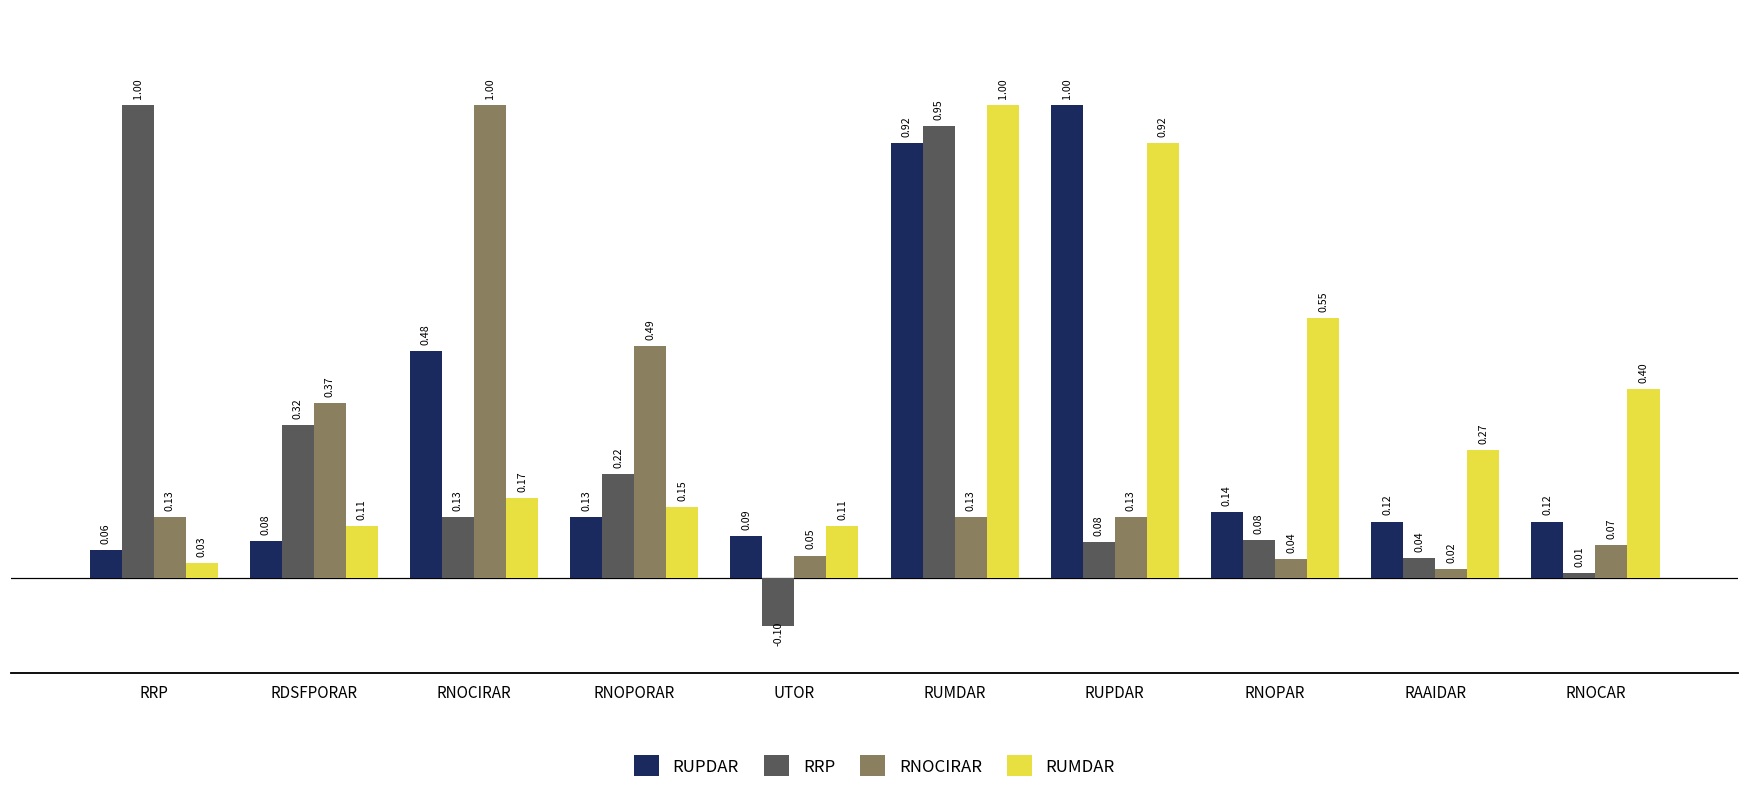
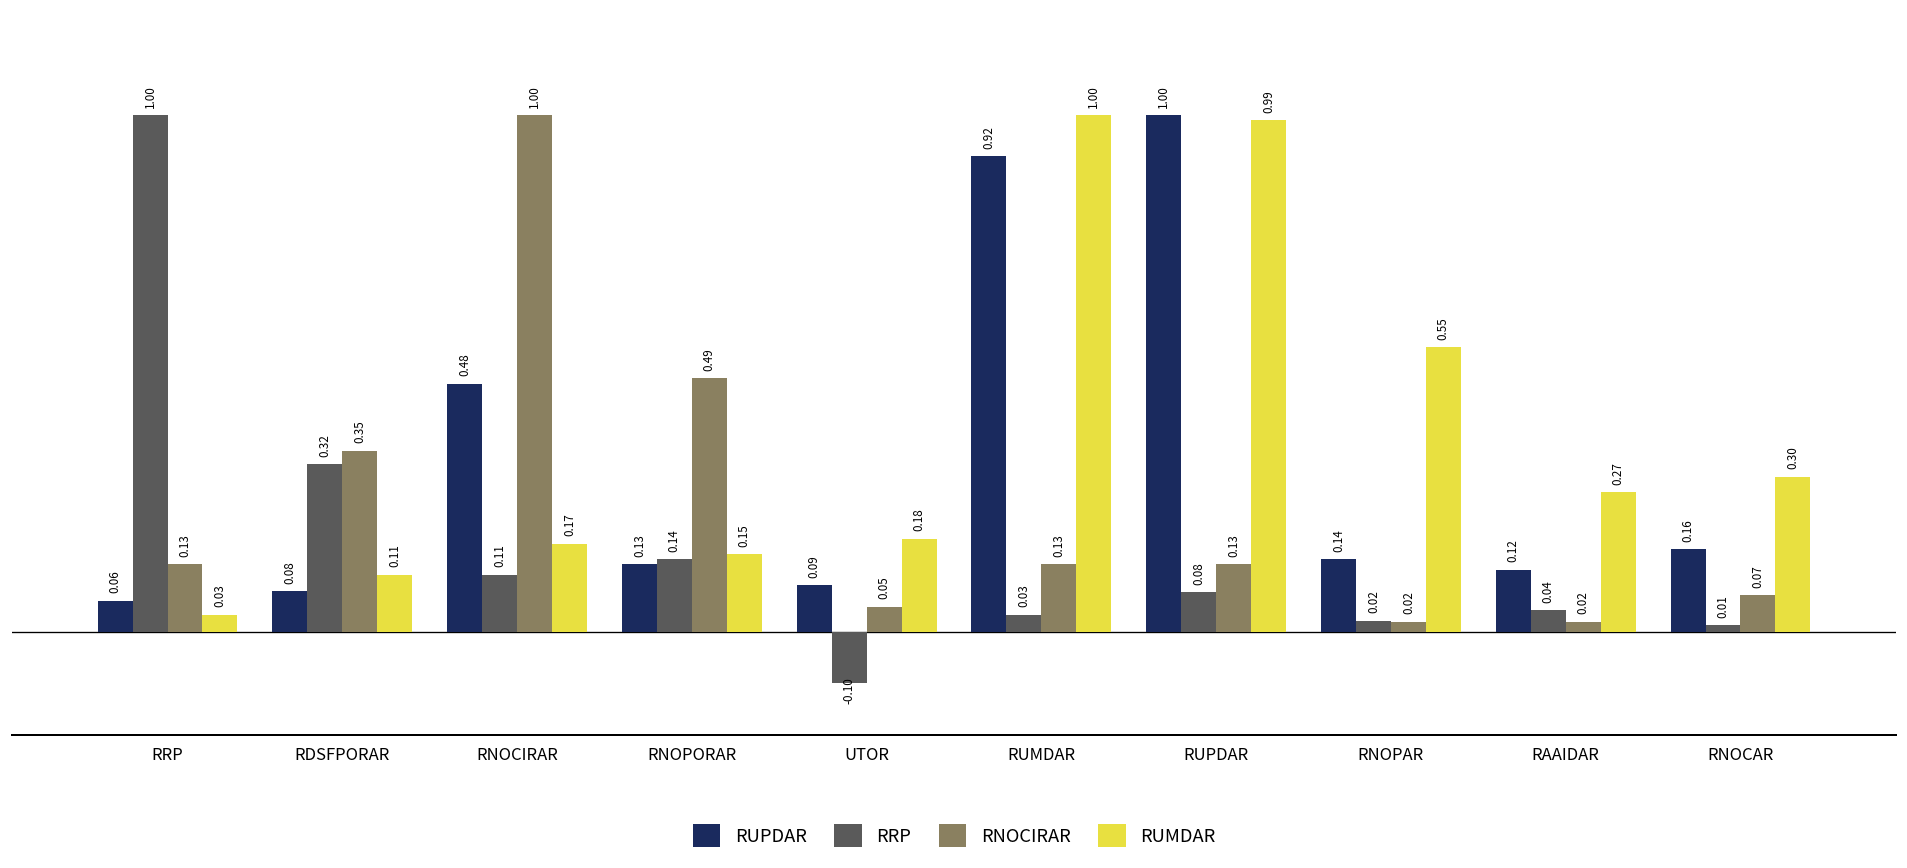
RNOCIRAR, RDSFPORAR: 0.37 -> 0.35
RRP, RNOCIRAR: 0.13 -> 0.11
RRP, RNOPORAR: 0.22 -> 0.14
RUMDAR, UTOR: 0.11 -> 0.18
RRP, RUMDAR: 0.95 -> 0.03
RUMDAR, RUPDAR: 0.92 -> 0.99
RRP, RNOPAR: 0.08 -> 0.02
RNOCIRAR, RNOPAR: 0.04 -> 0.02
RUPDAR, RNOCAR: 0.12 -> 0.16
RUMDAR, RNOCAR: 0.40 -> 0.30
